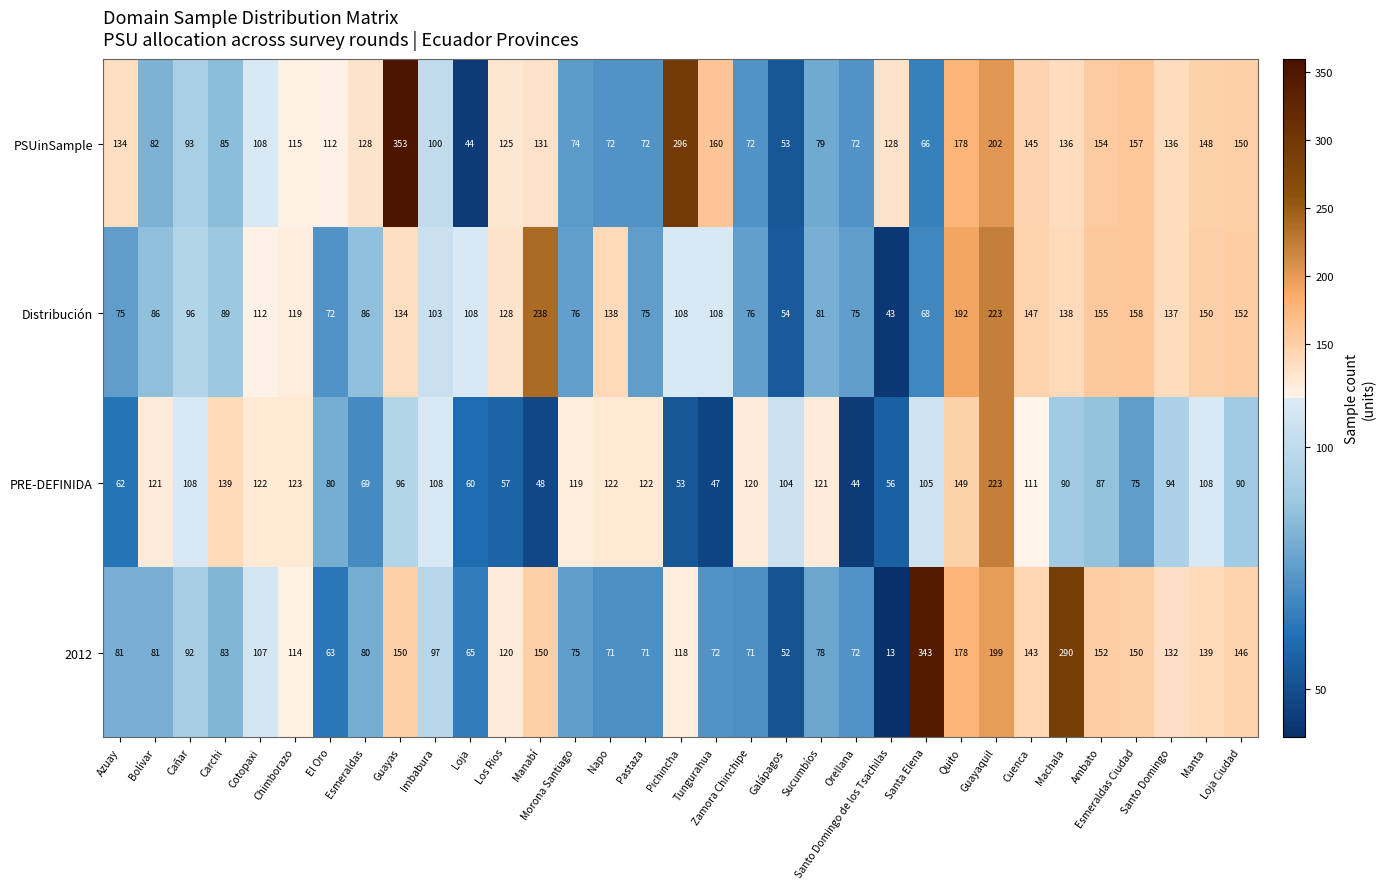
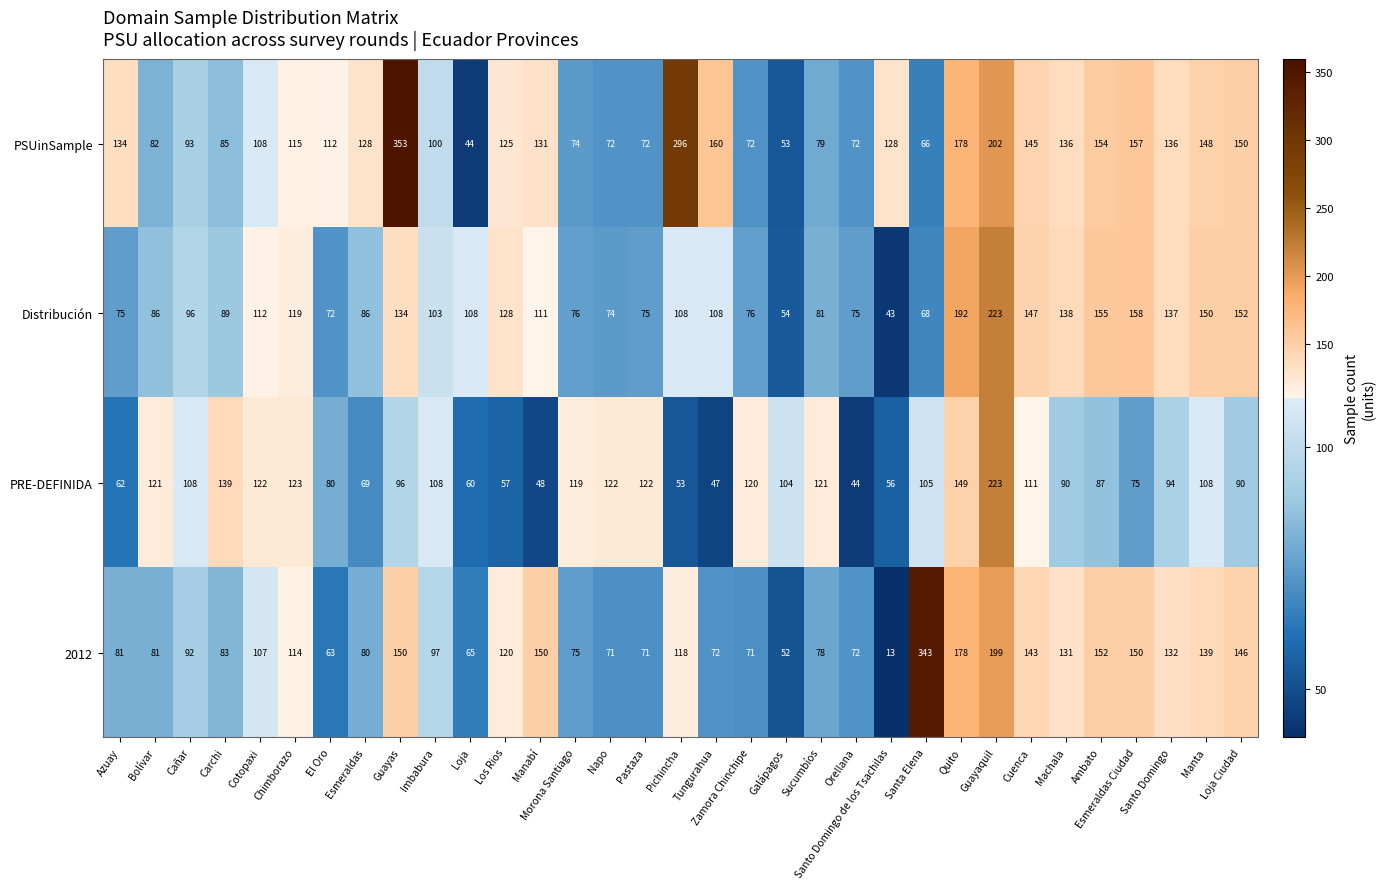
Distribución, Manabí: 238 -> 111
Distribución, Napo: 138 -> 74
2012, Machala: 290 -> 131
